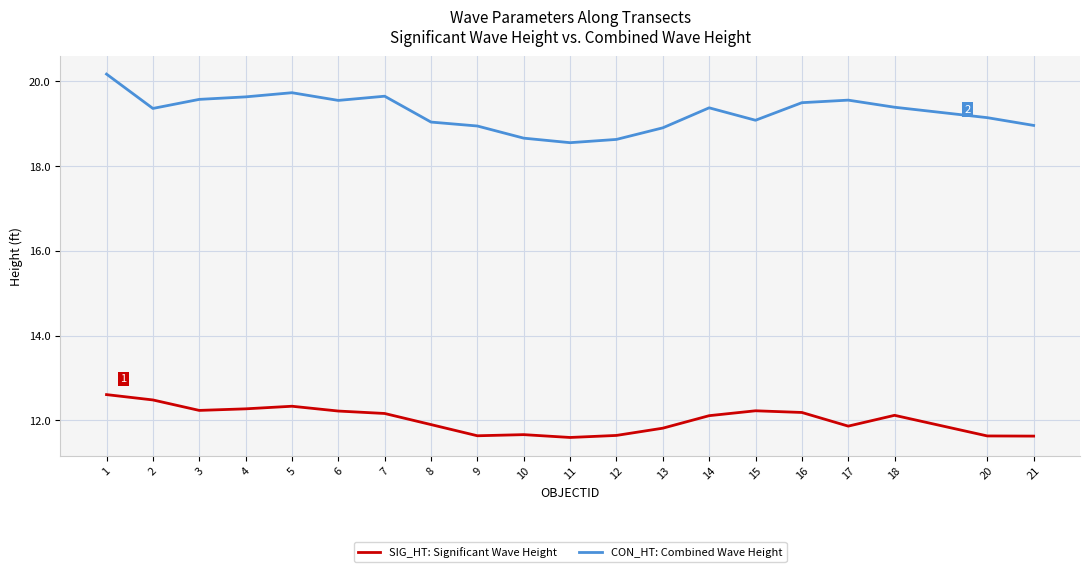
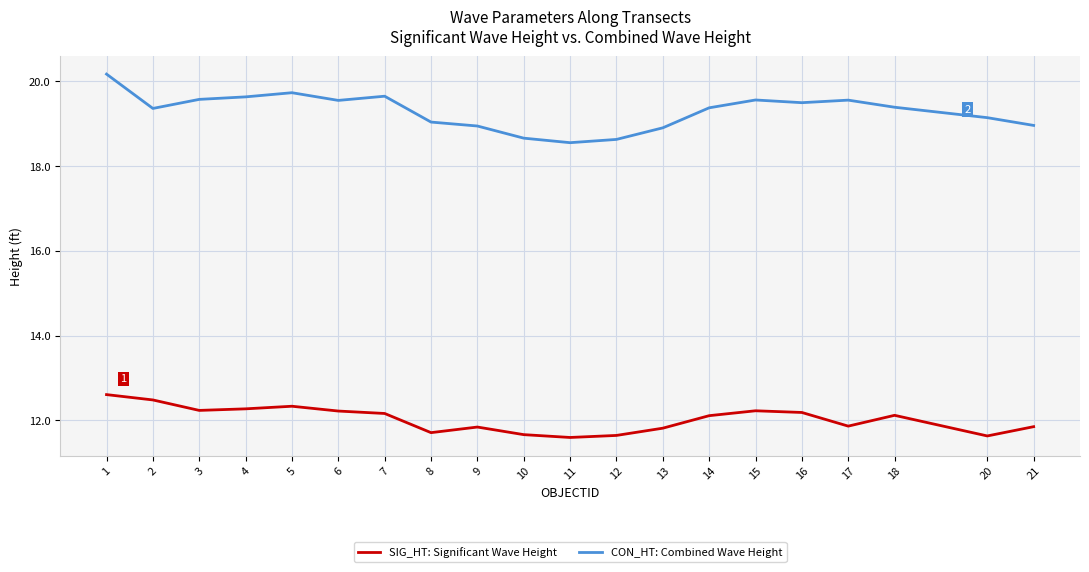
SIG_HT: Significant Wave Height, 8: 11.9 -> 11.7
SIG_HT: Significant Wave Height, 9: 11.6 -> 11.8
CON_HT: Combined Wave Height, 15: 19.1 -> 19.6
SIG_HT: Significant Wave Height, 21: 11.6 -> 11.9
